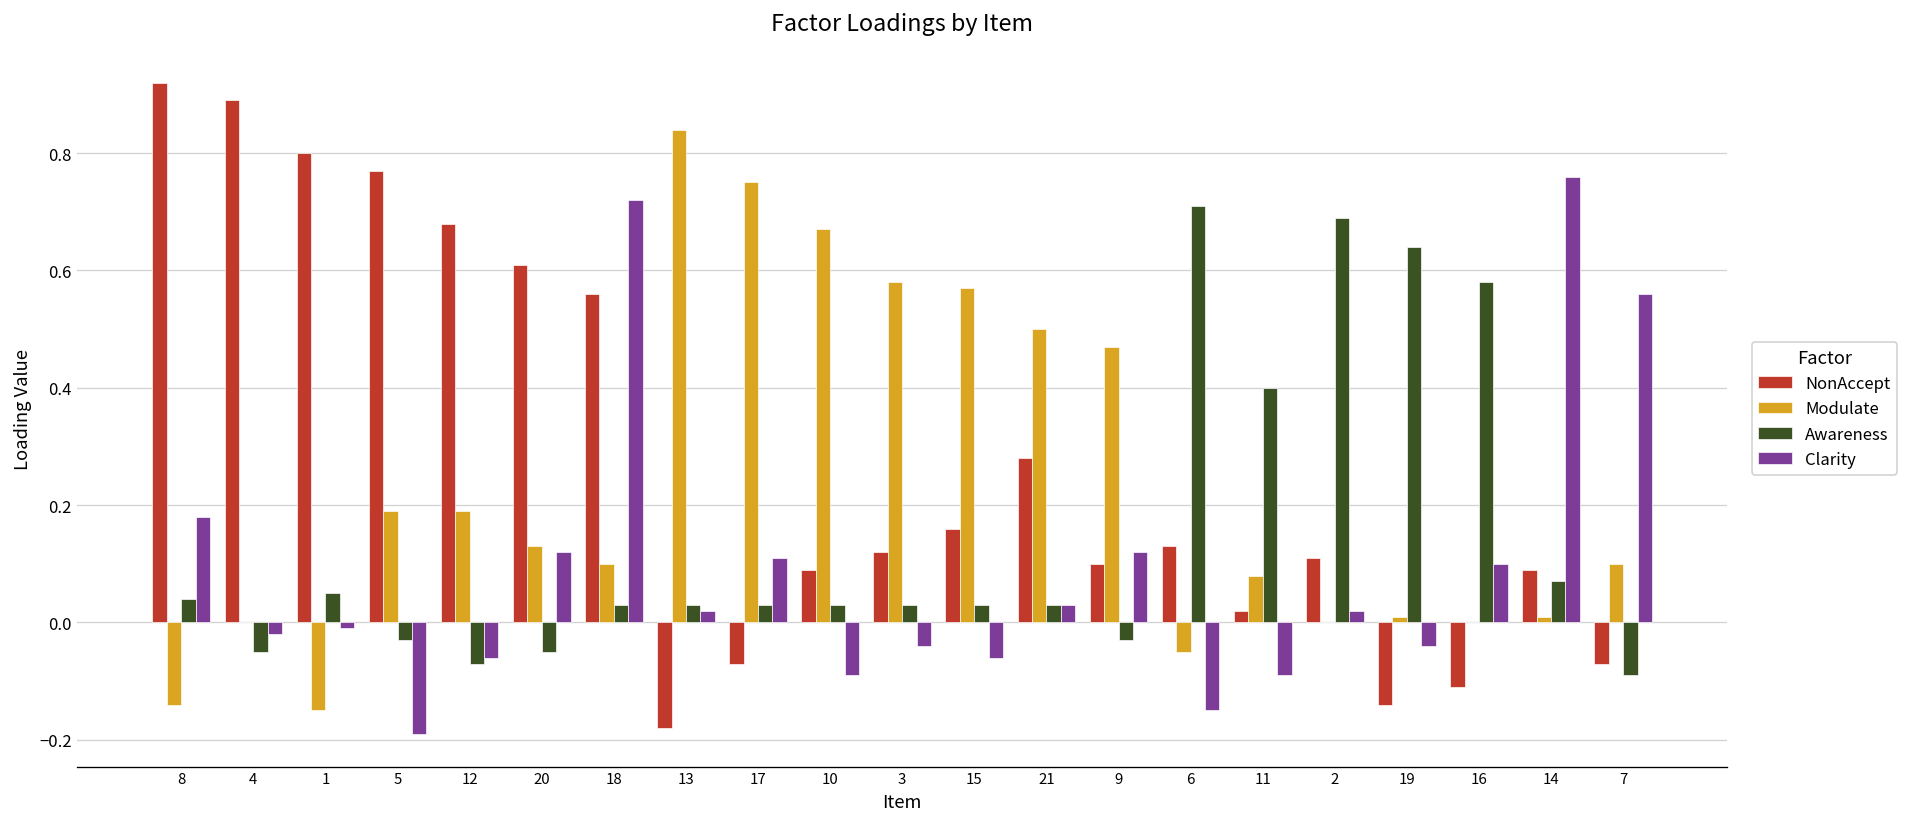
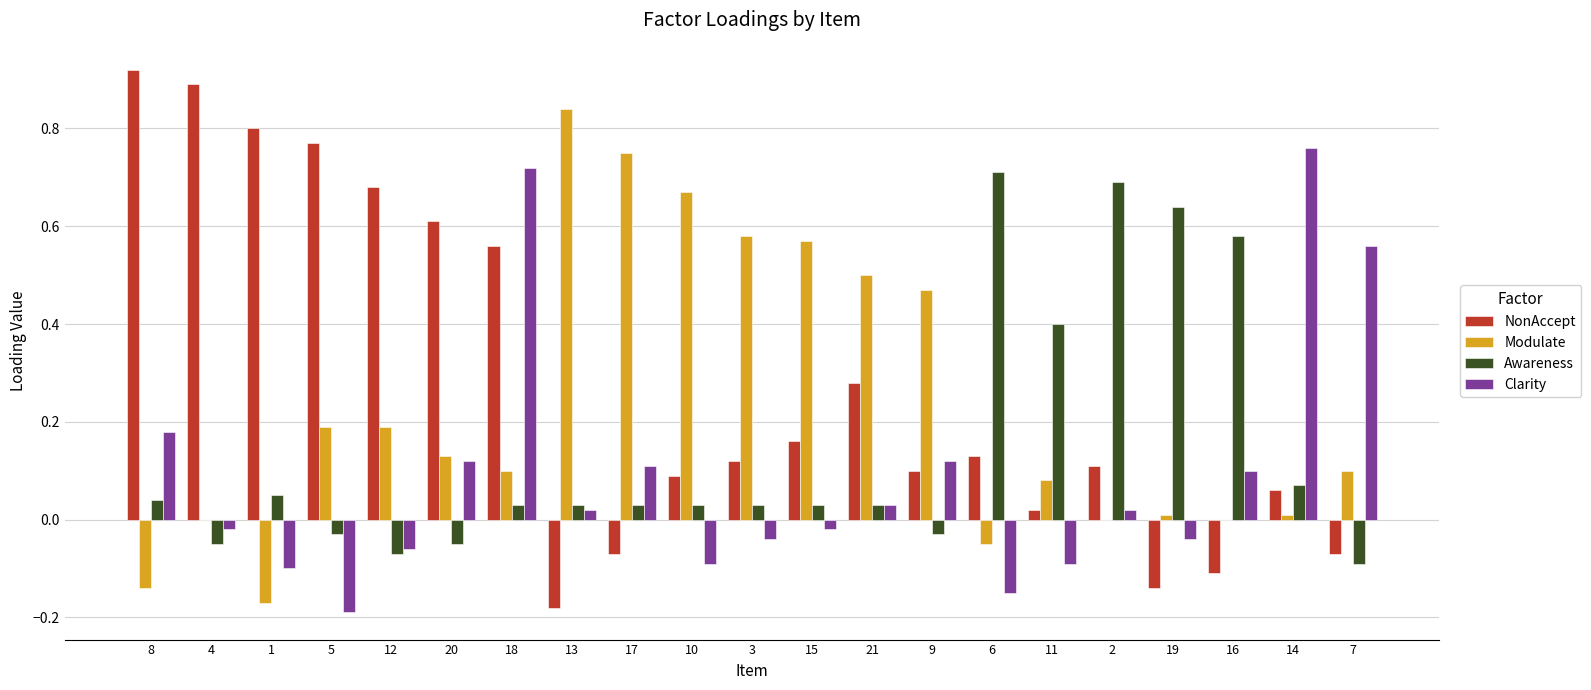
Modulate, 1: -0.15 -> -0.17
Clarity, 1: -0.01 -> -0.10
Clarity, 15: -0.06 -> -0.02
NonAccept, 14: 0.09 -> 0.06
